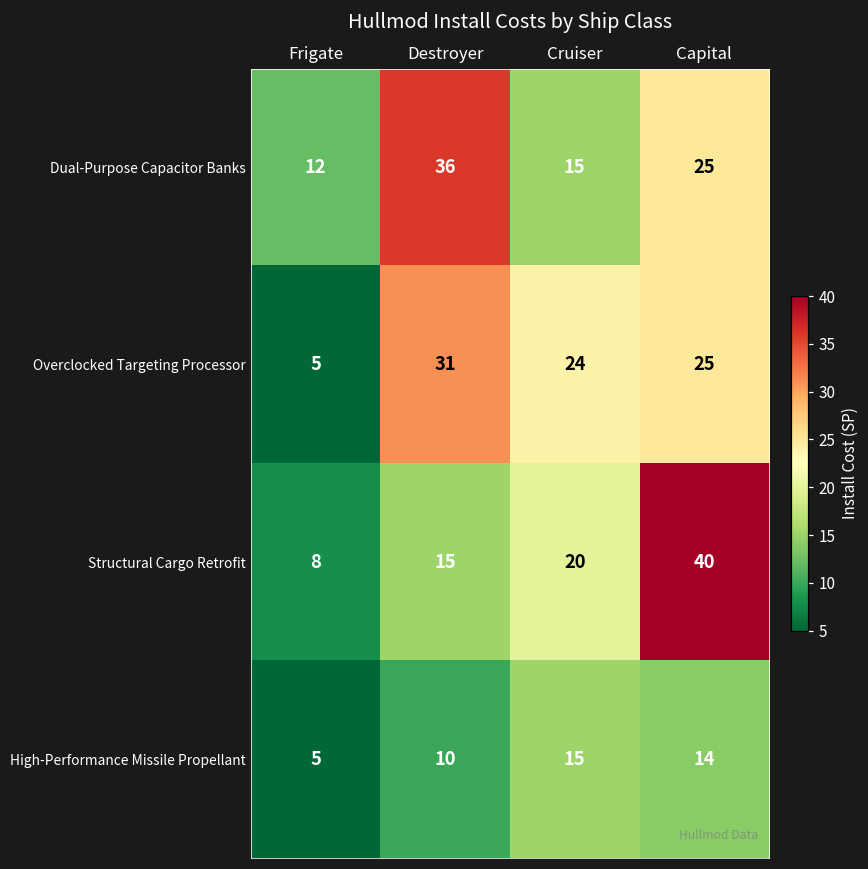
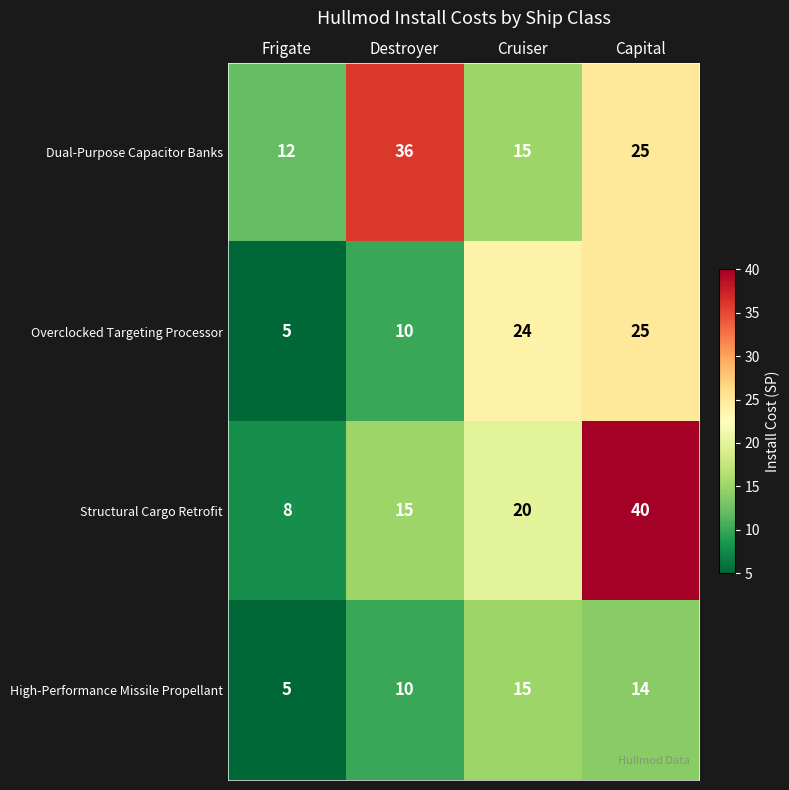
Overclocked Targeting Processor, Destroyer: 31 -> 10
